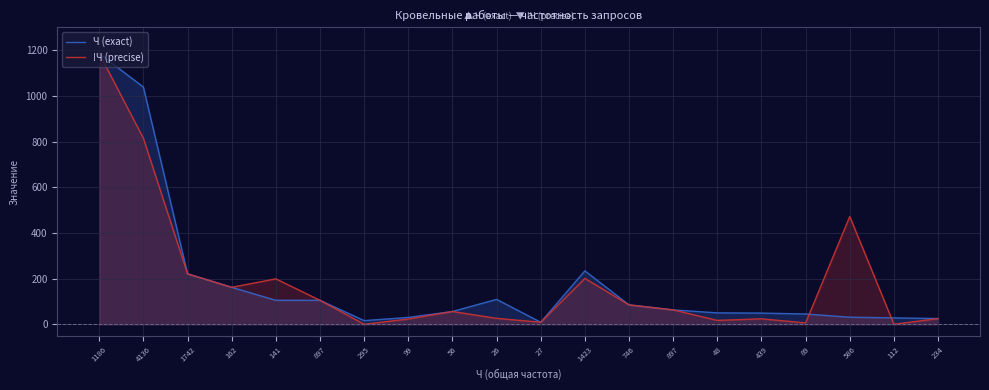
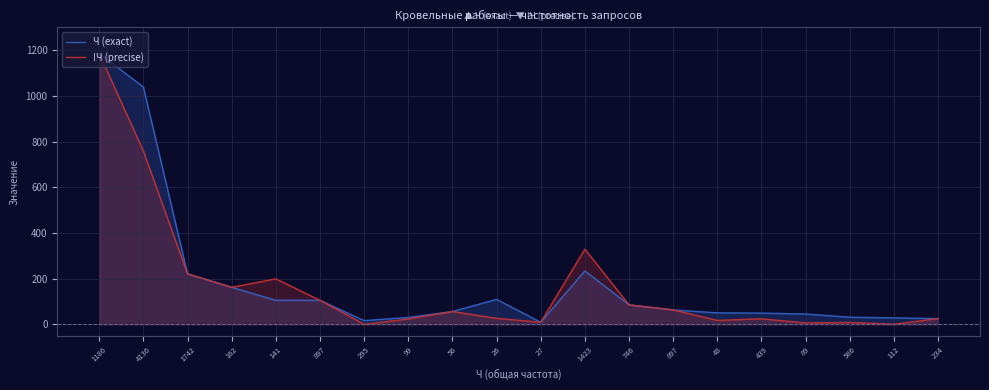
!Ч (precise), 4136: 820 -> 760
!Ч (precise), 1423: 200 -> 330
!Ч (precise), 586: 470 -> 10
